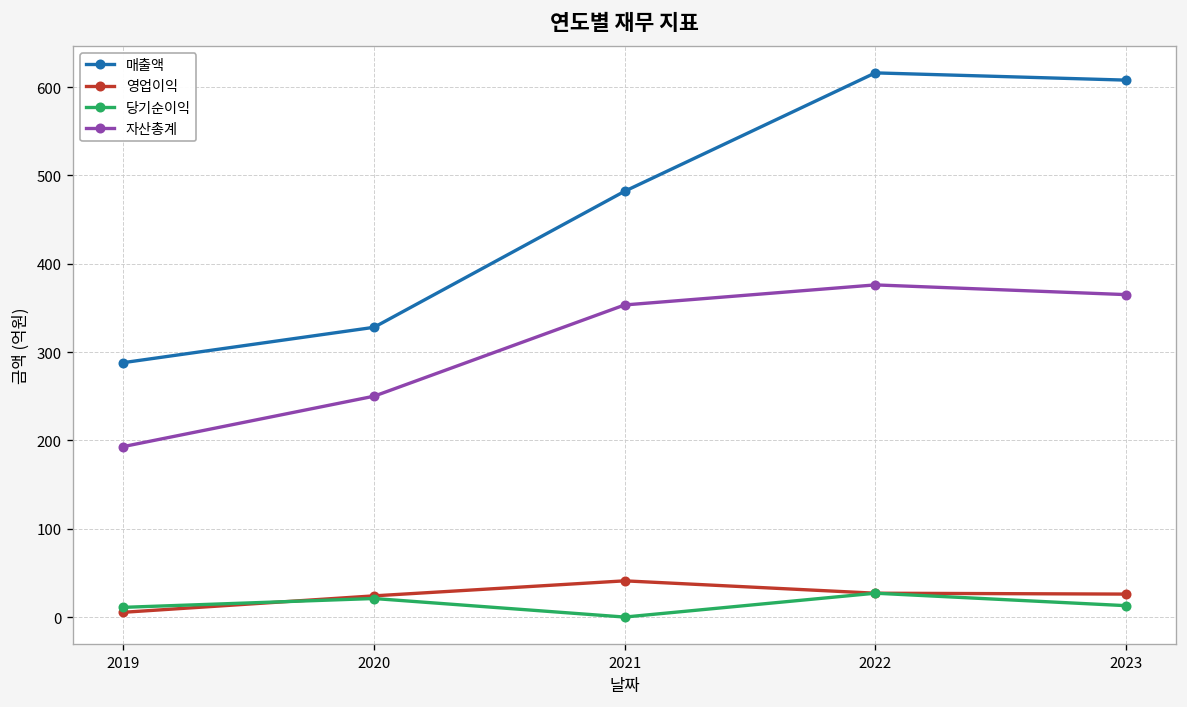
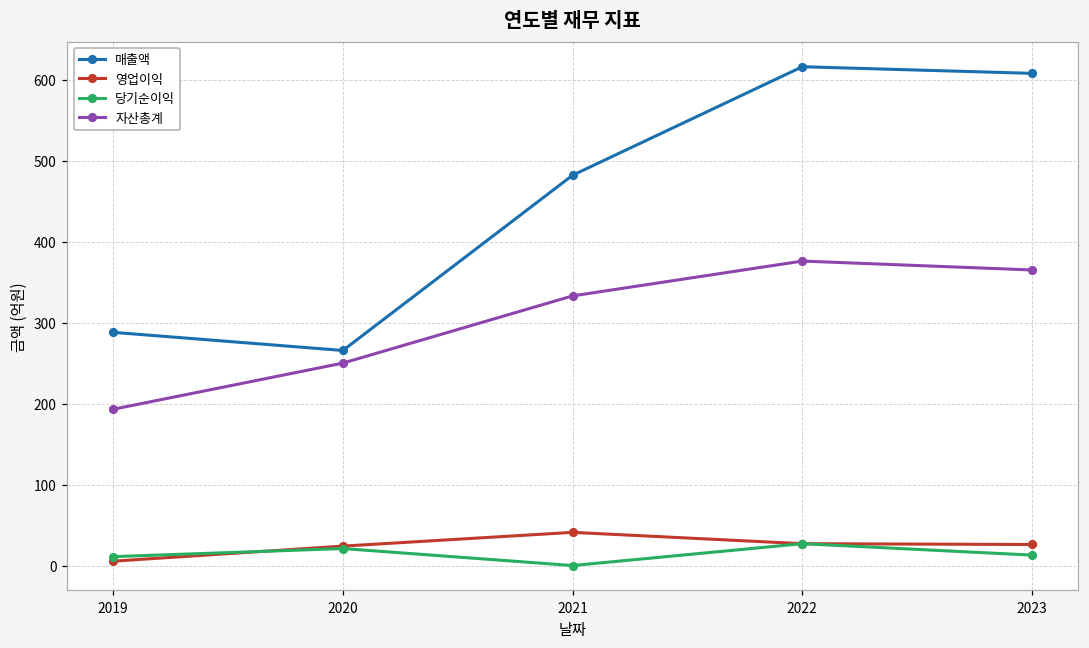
매출액, 2020: 330 -> 270
자산총계, 2021: 350 -> 330
